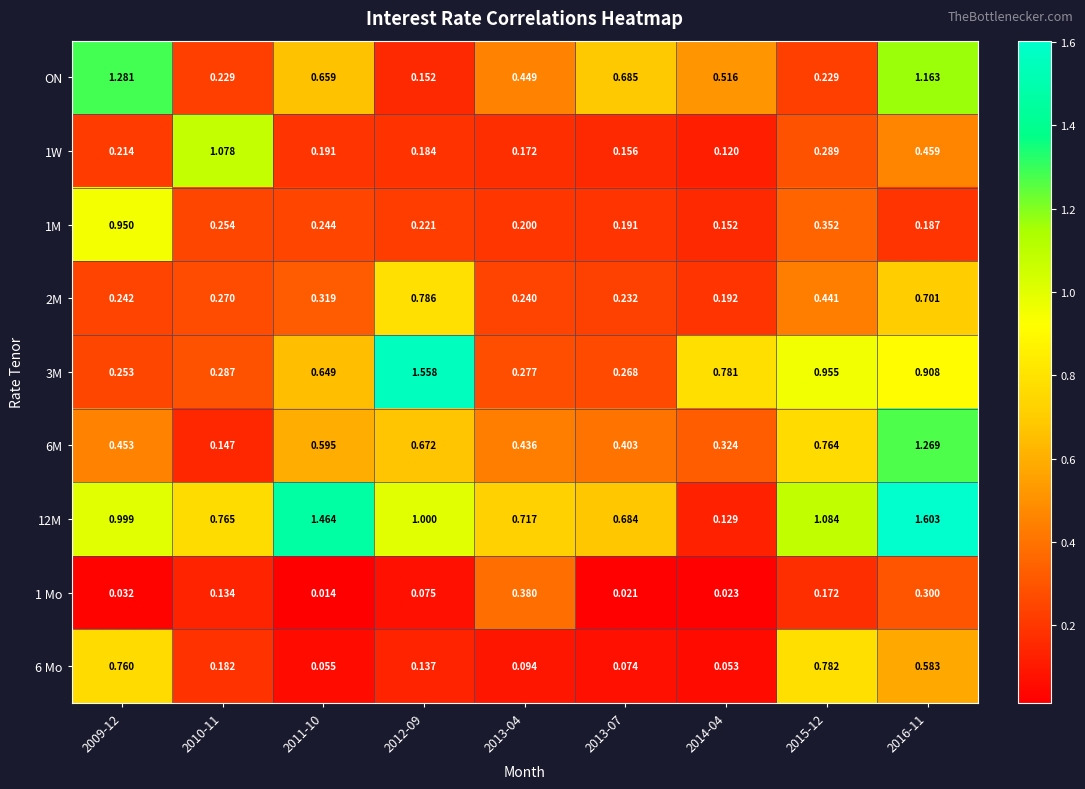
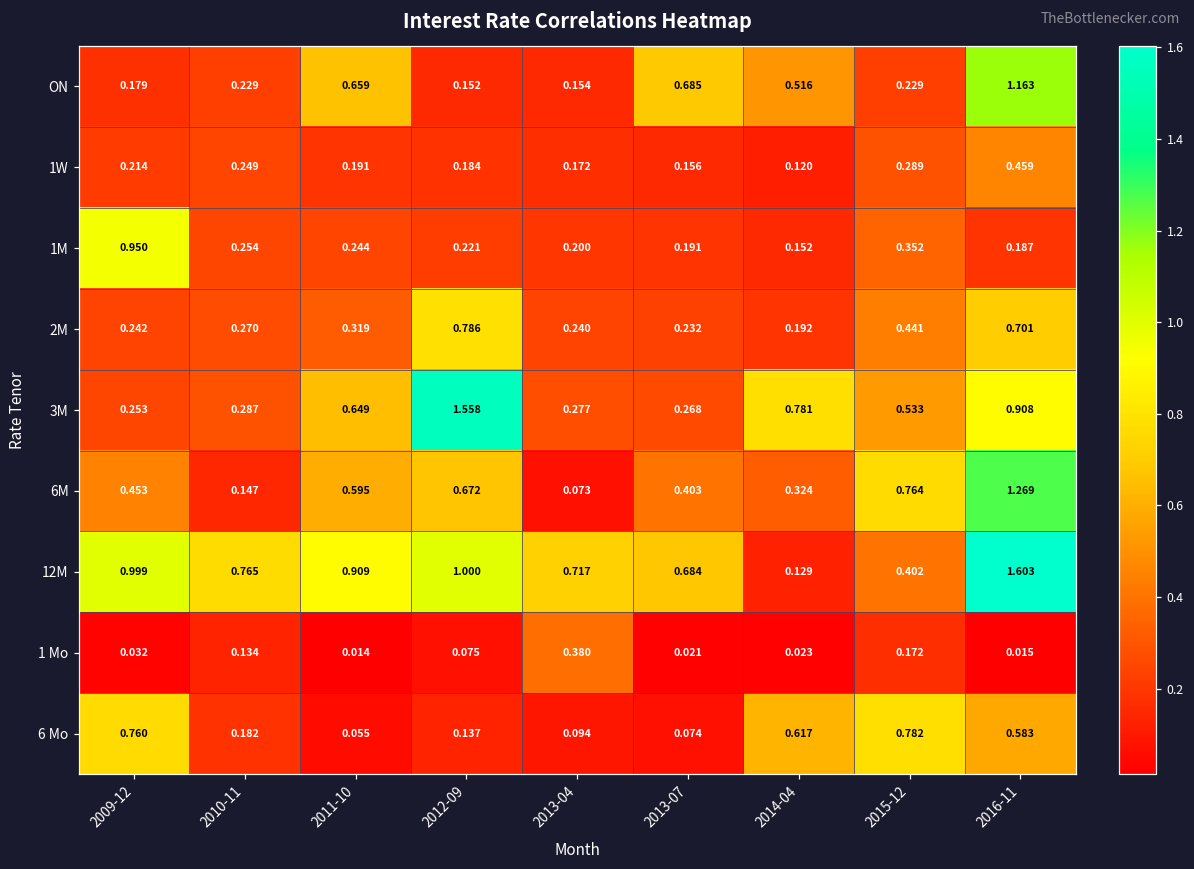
ON, 2009-12: 1.281 -> 0.179
ON, 2013-04: 0.449 -> 0.154
1W, 2010-11: 1.078 -> 0.249
3M, 2015-12: 0.955 -> 0.533
6M, 2013-04: 0.436 -> 0.073
12M, 2011-10: 1.464 -> 0.909
12M, 2015-12: 1.084 -> 0.402
1 Mo, 2016-11: 0.300 -> 0.015
6 Mo, 2014-04: 0.053 -> 0.617
